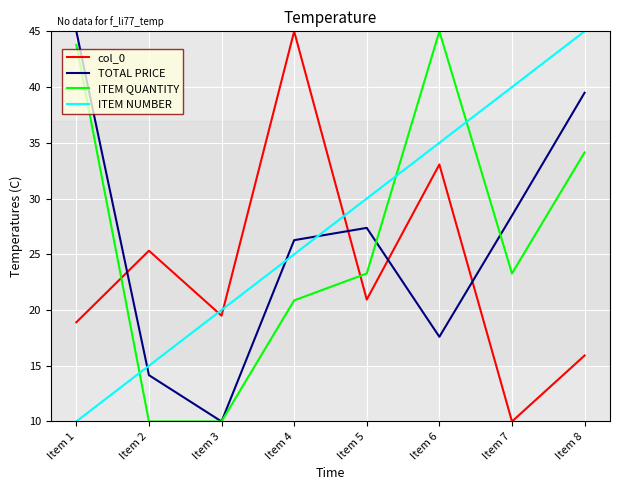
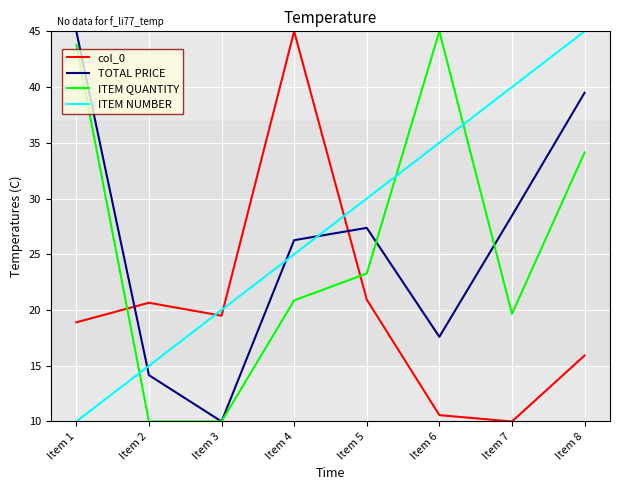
col_0, Item 2: 25.3 -> 20.7
col_0, Item 6: 33.1 -> 10.6
ITEM QUANTITY, Item 7: 23.3 -> 19.7
